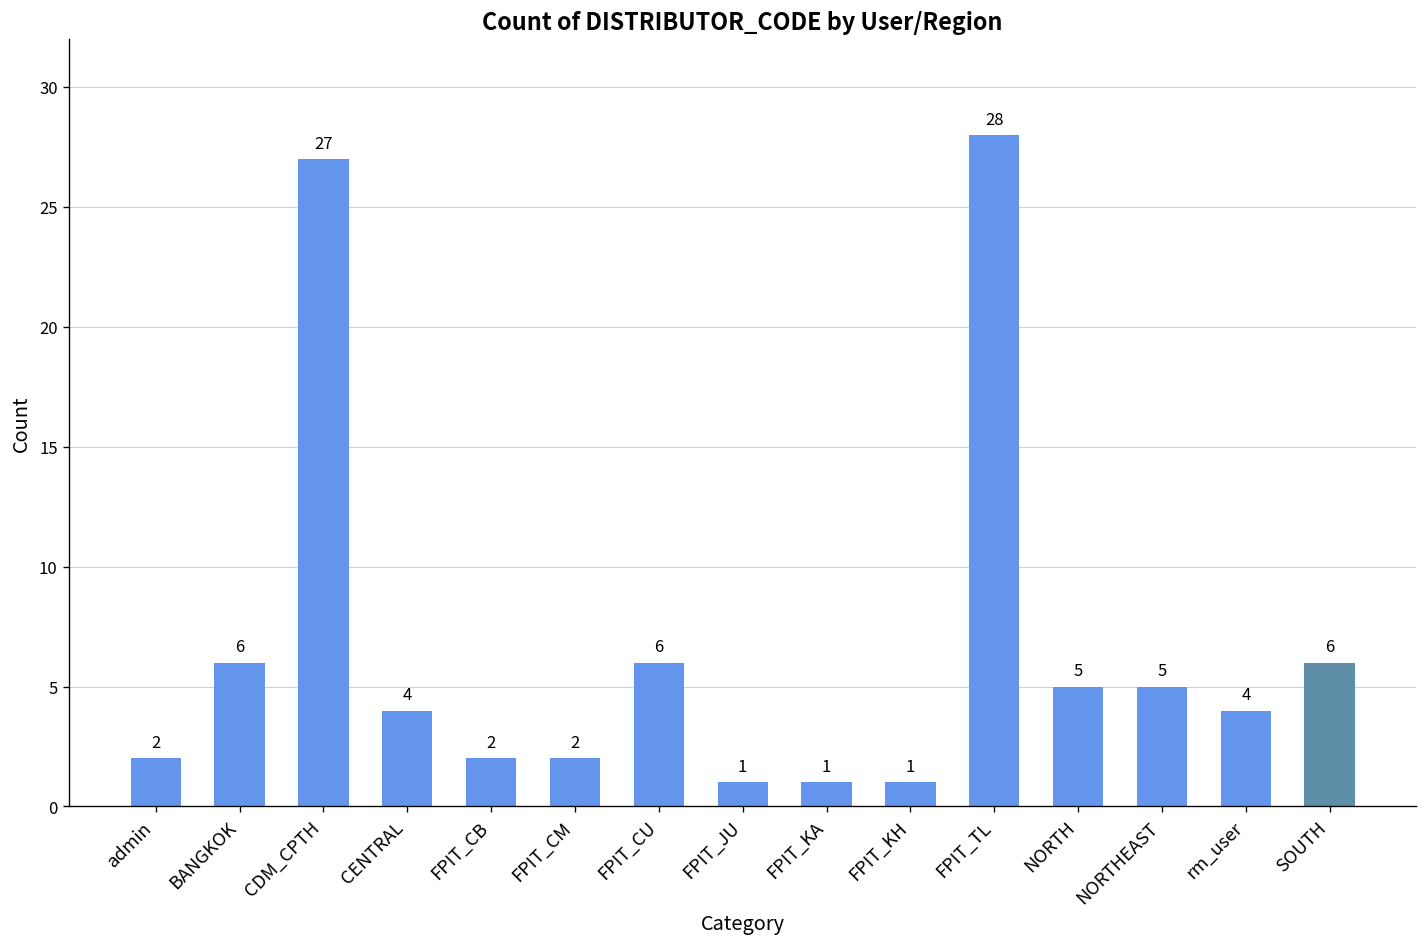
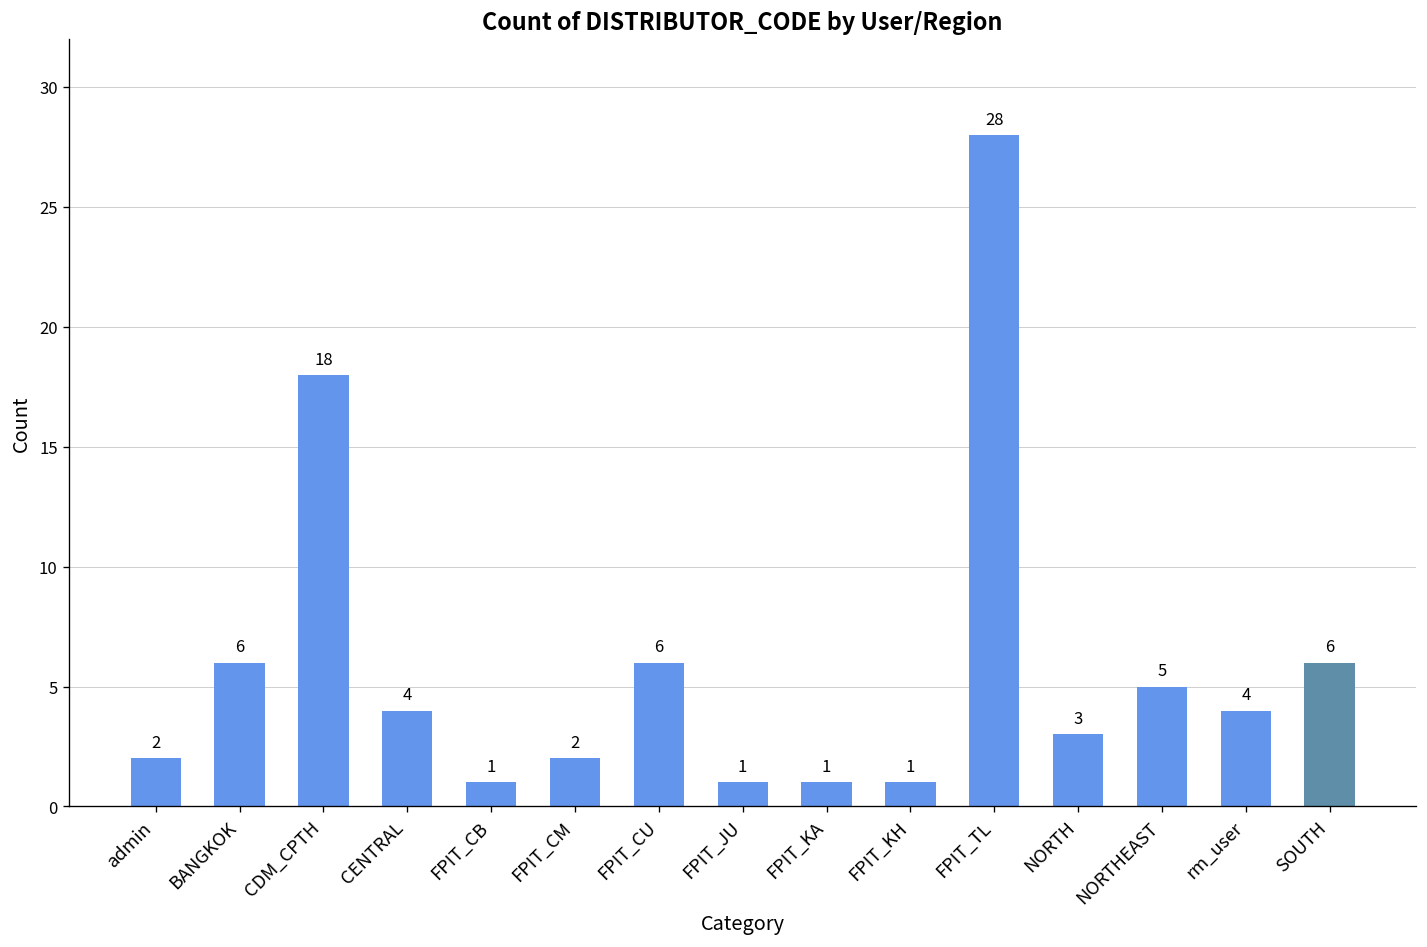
CDM_CPTH: 27 -> 18
FPIT_CB: 2 -> 1
NORTH: 5 -> 3
